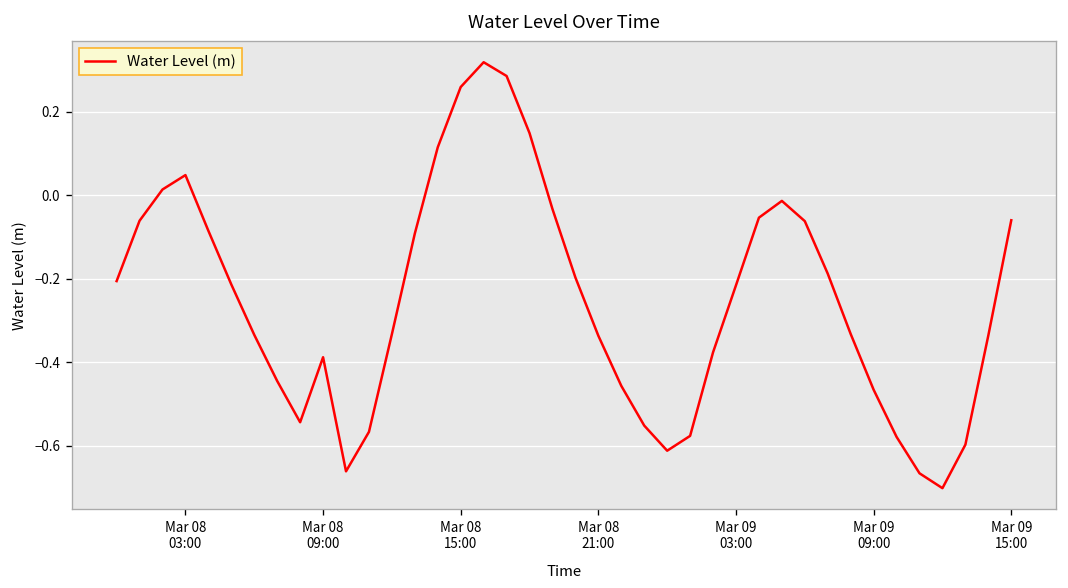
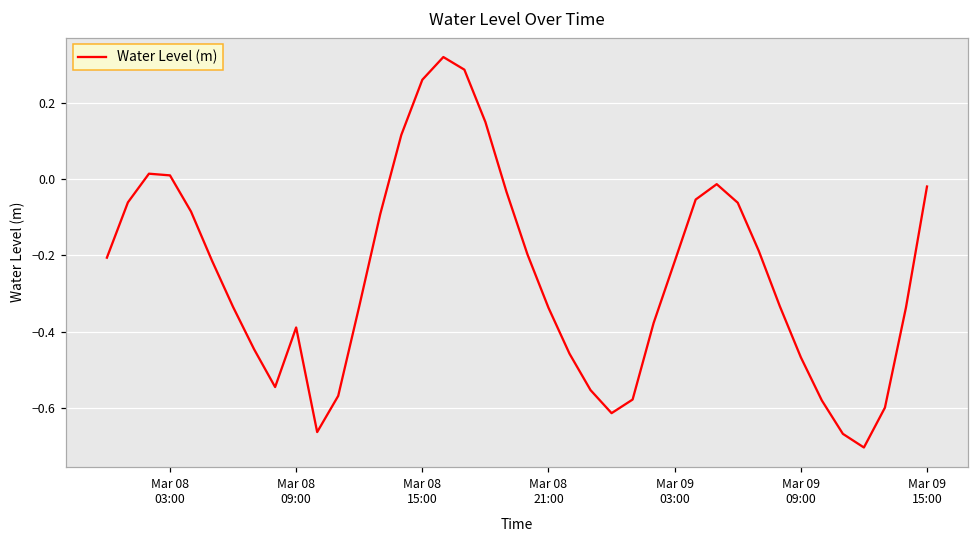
Mar 08 03:00: 0.05 -> 0.01
Mar 09 15:00: -0.06 -> -0.02
